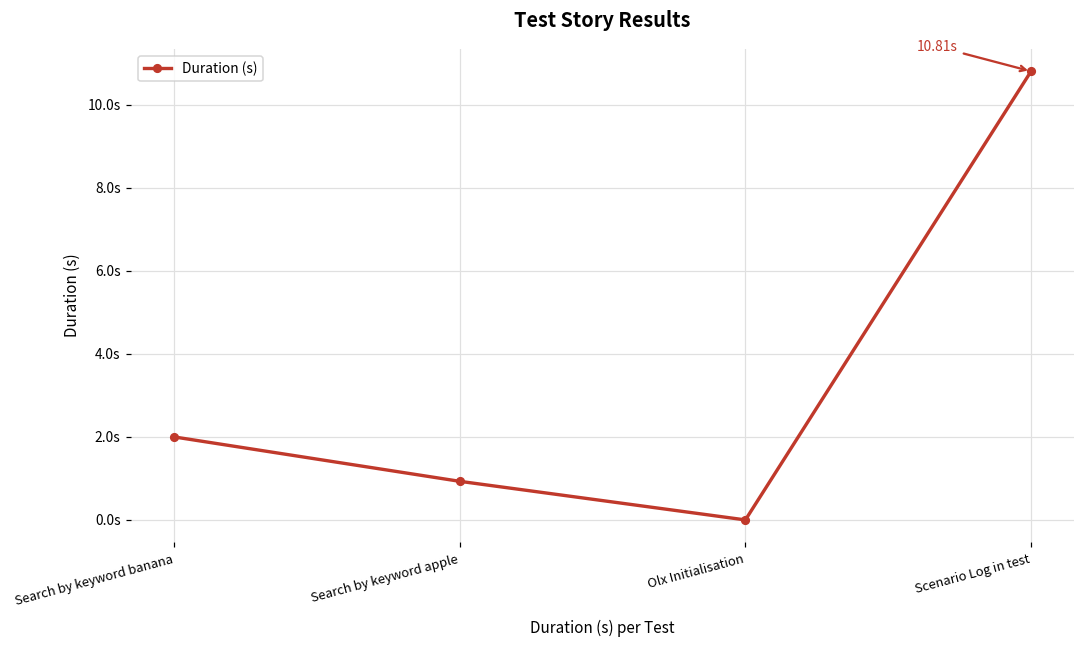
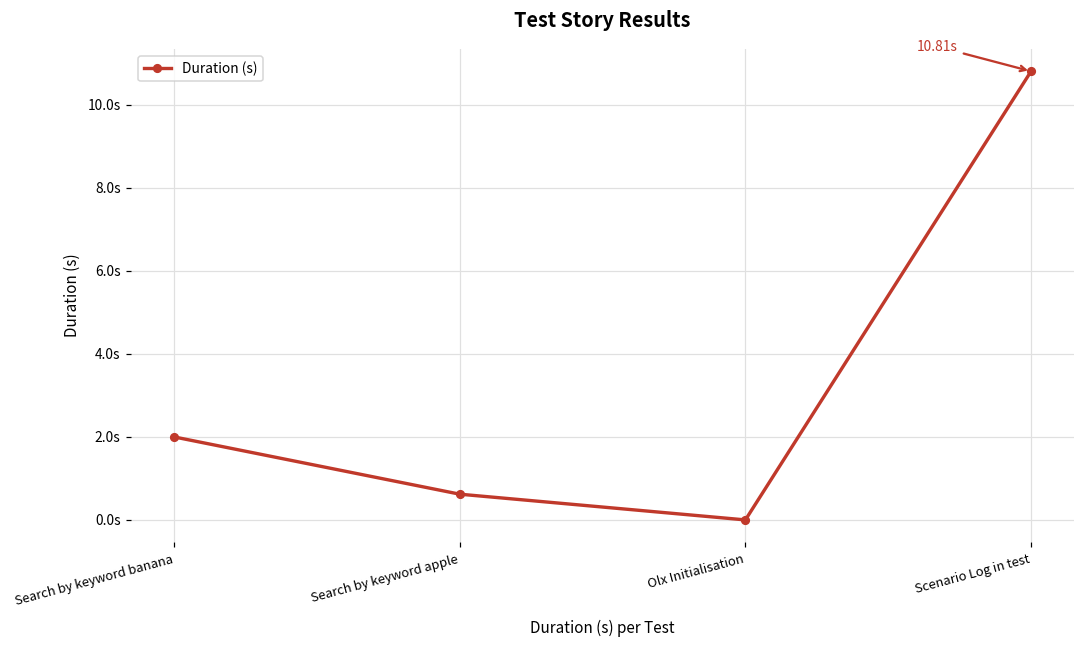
Search by keyword apple: 0.9s -> 0.6s
